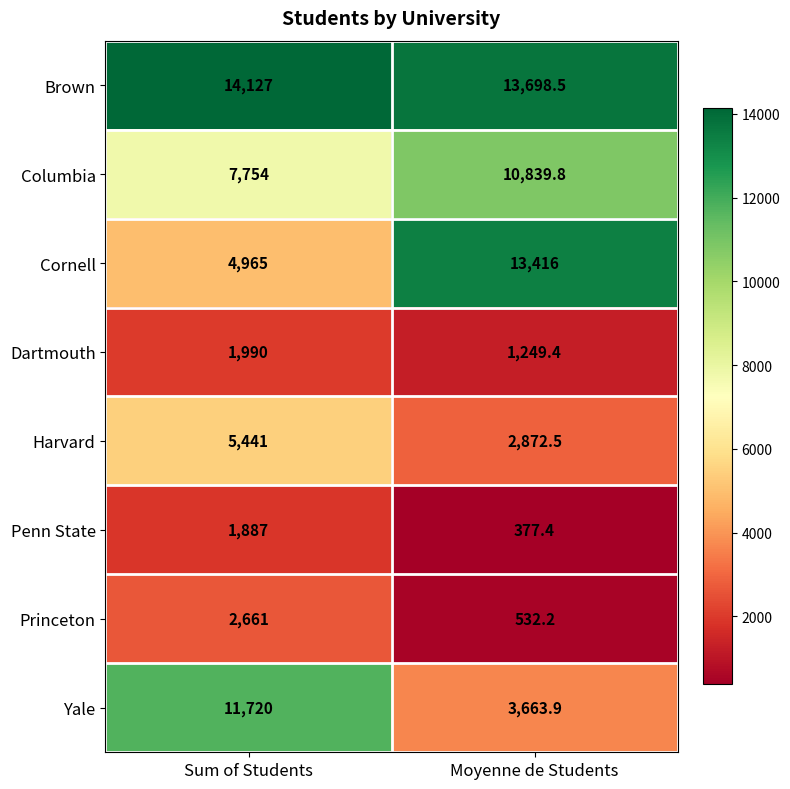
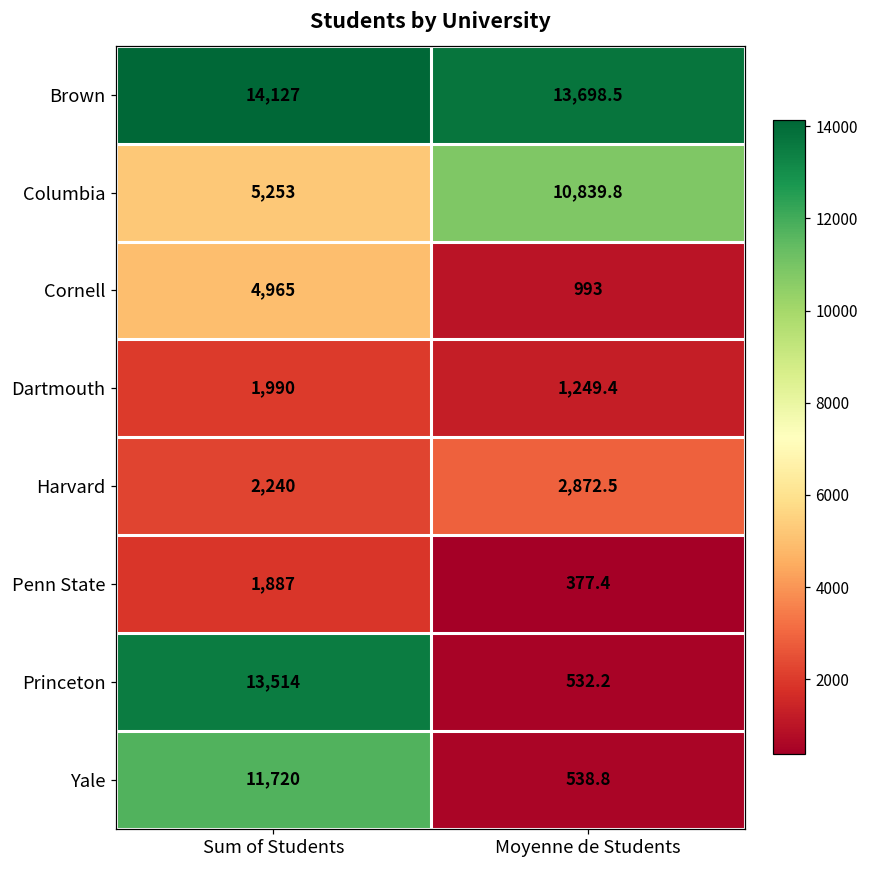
Columbia, Sum of Students: 7,754 -> 5,253
Cornell, Moyenne de Students: 13,416 -> 993
Harvard, Sum of Students: 5,441 -> 2,240
Princeton, Sum of Students: 2,661 -> 13,514
Yale, Moyenne de Students: 3,663.9 -> 538.8
